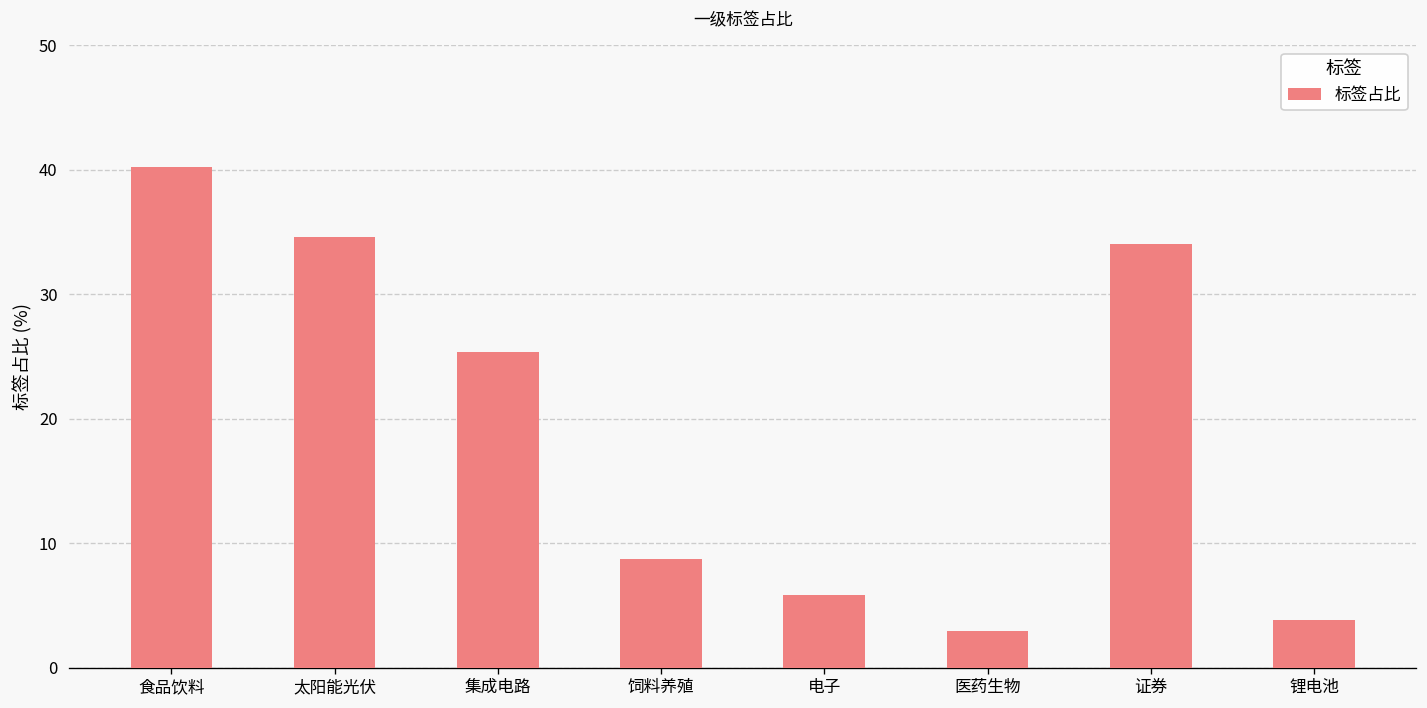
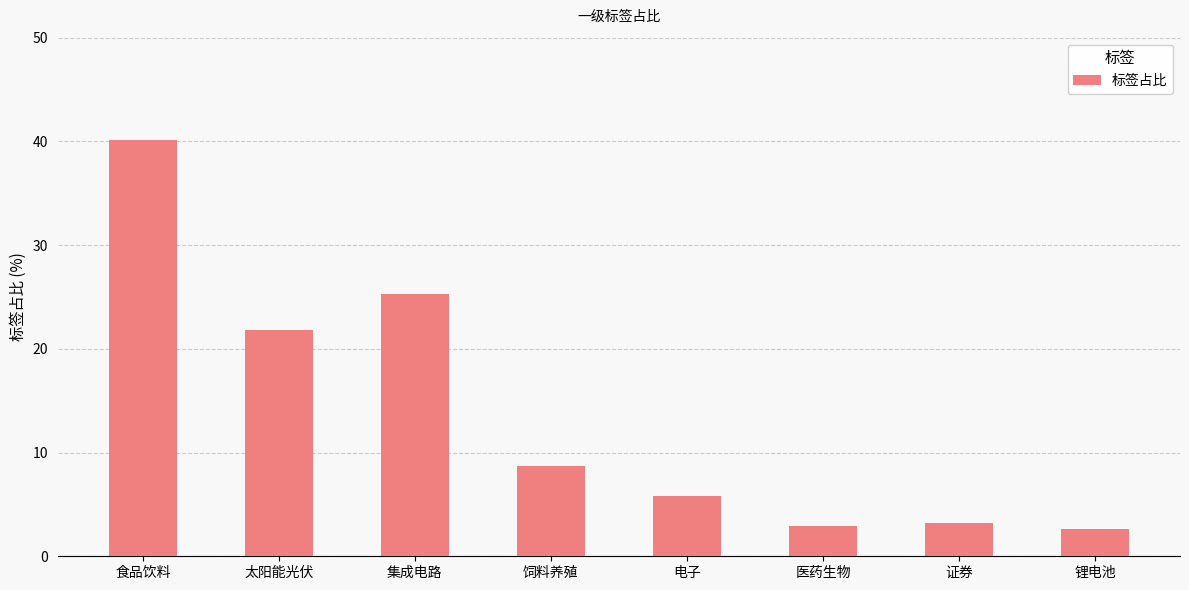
太阳能光伏: 34.6 -> 21.8
证券: 34.1 -> 3.2
锂电池: 3.9 -> 2.7
